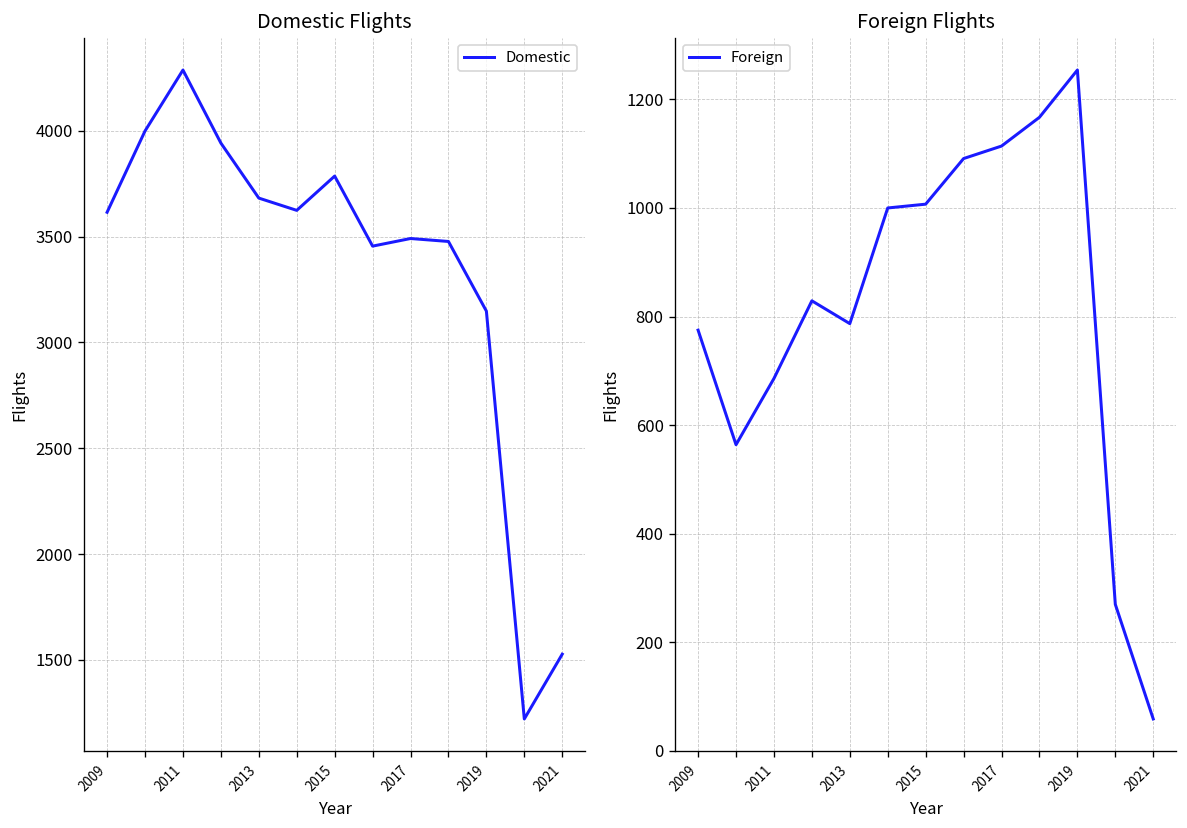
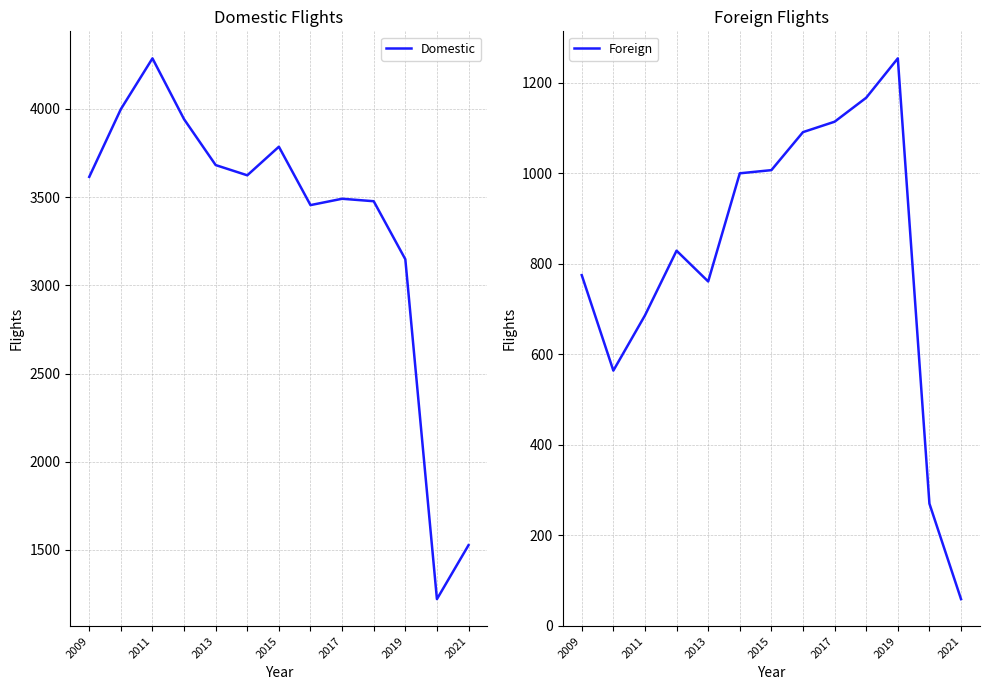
Foreign Flights, 2013: 790 -> 760
